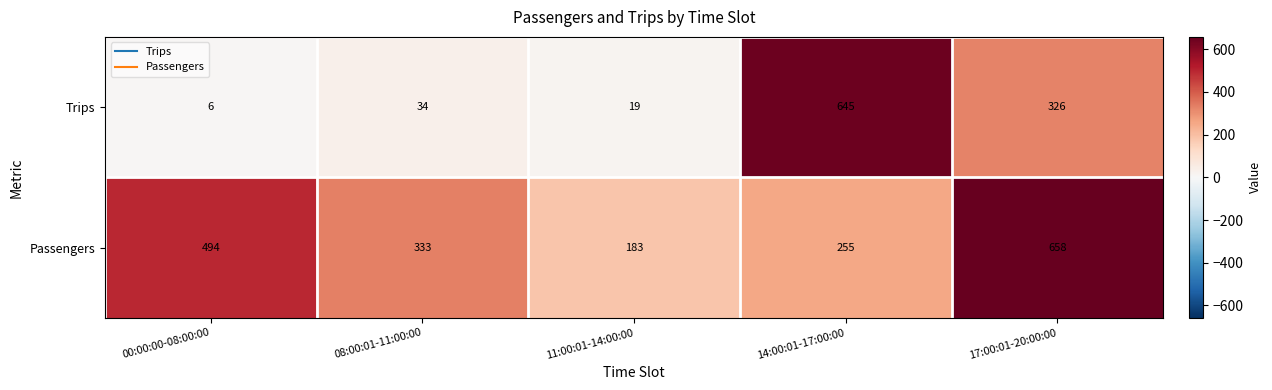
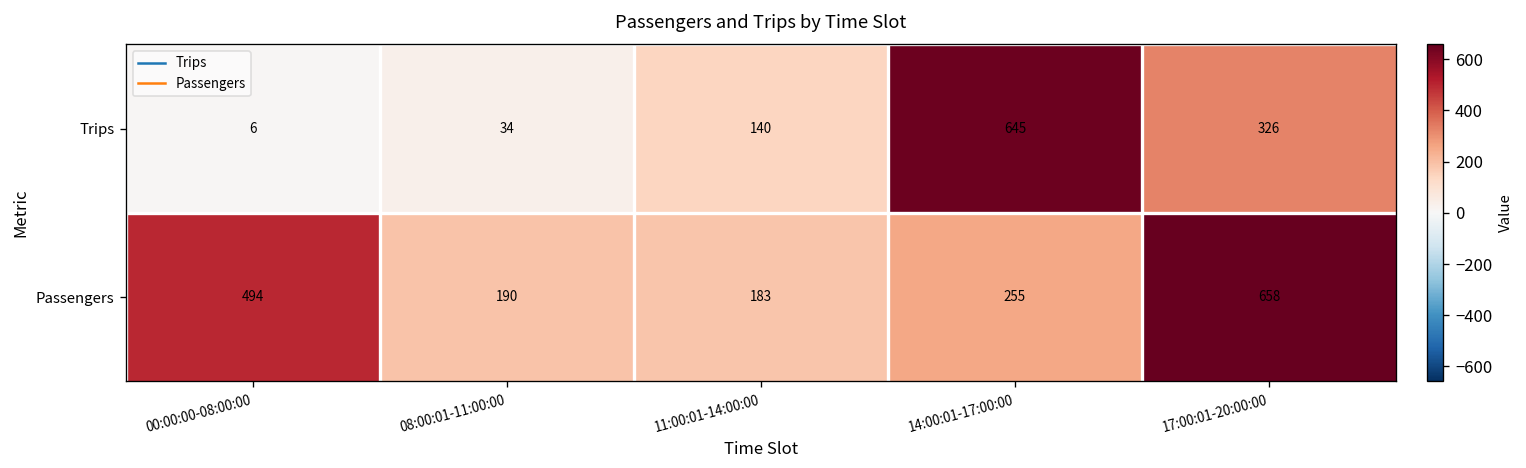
Trips, 11:00:01-14:00:00: 19 -> 140
Passengers, 08:00:01-11:00:00: 333 -> 190
